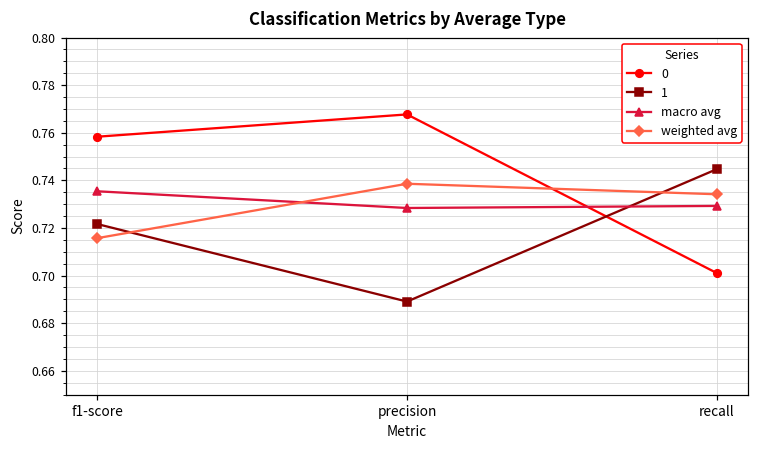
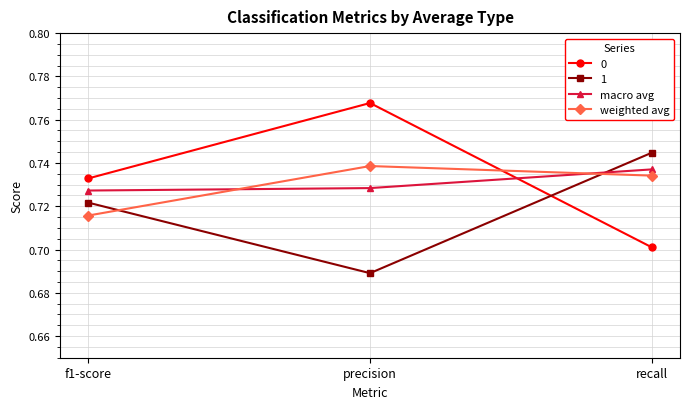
0, f1-score: 0.758 -> 0.733
macro avg, f1-score: 0.735 -> 0.727
macro avg, recall: 0.729 -> 0.737
